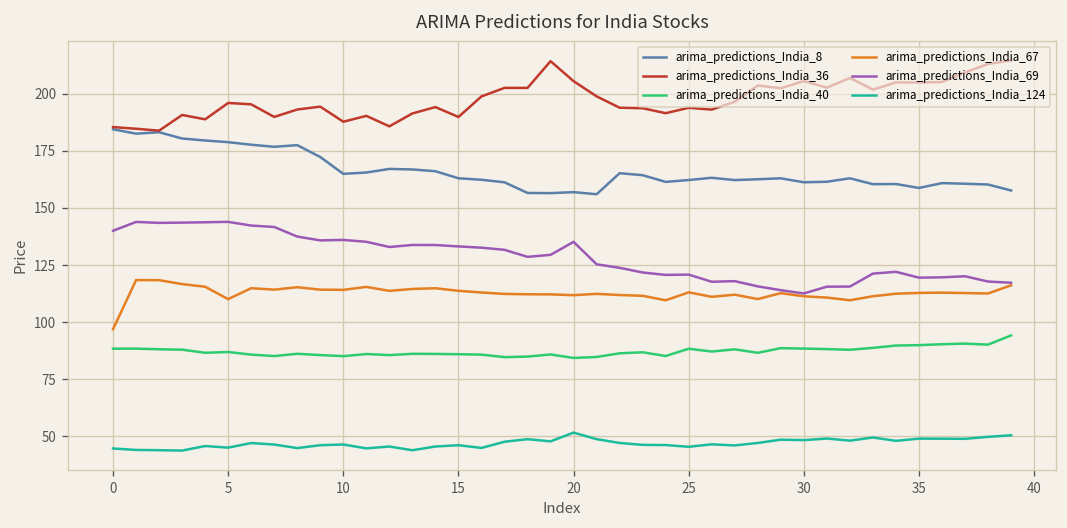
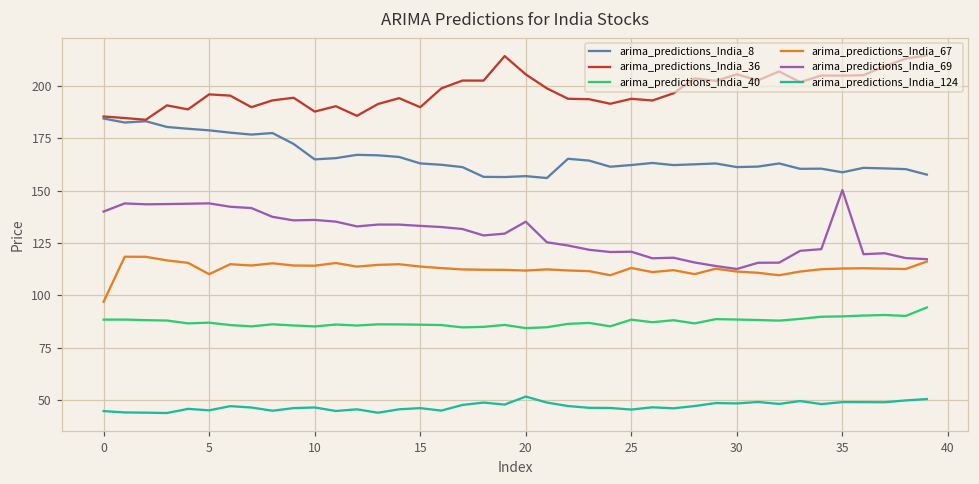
arima_predictions_India_69, 35: 119 -> 150
